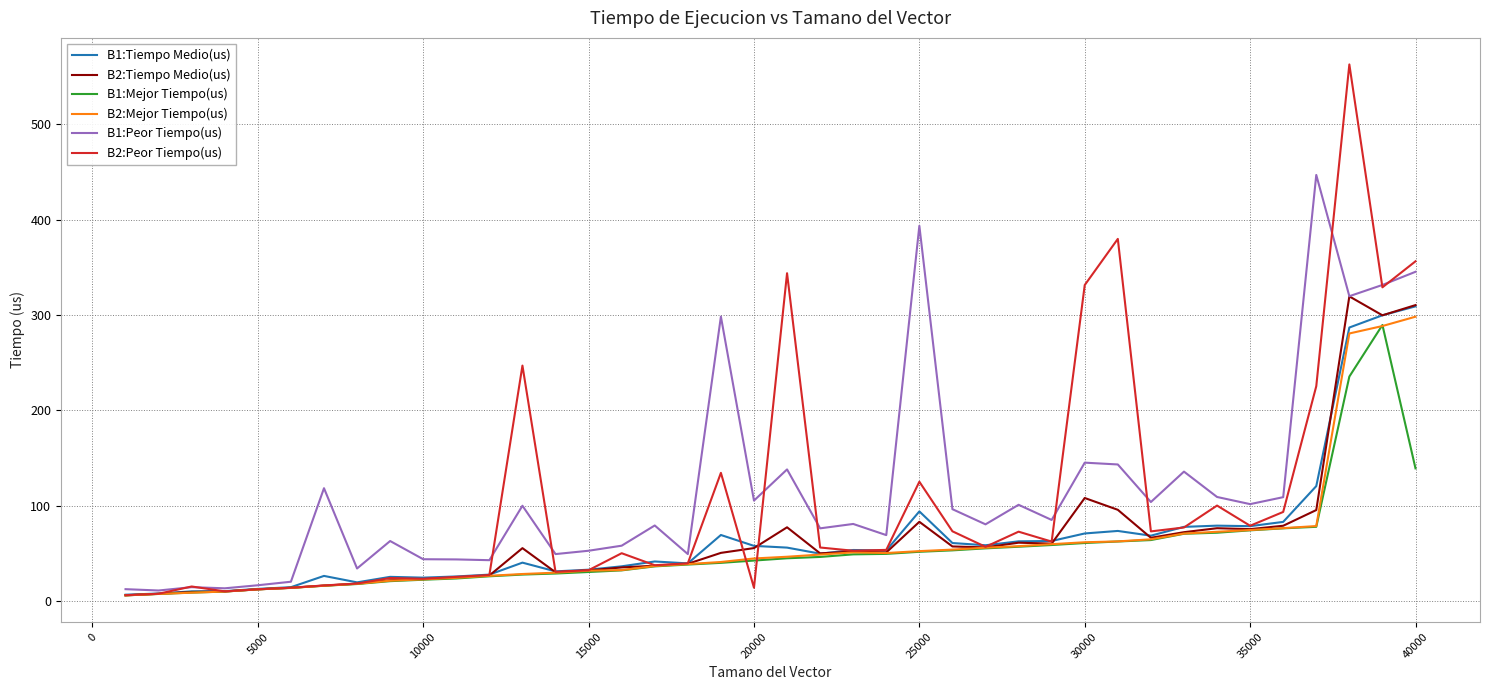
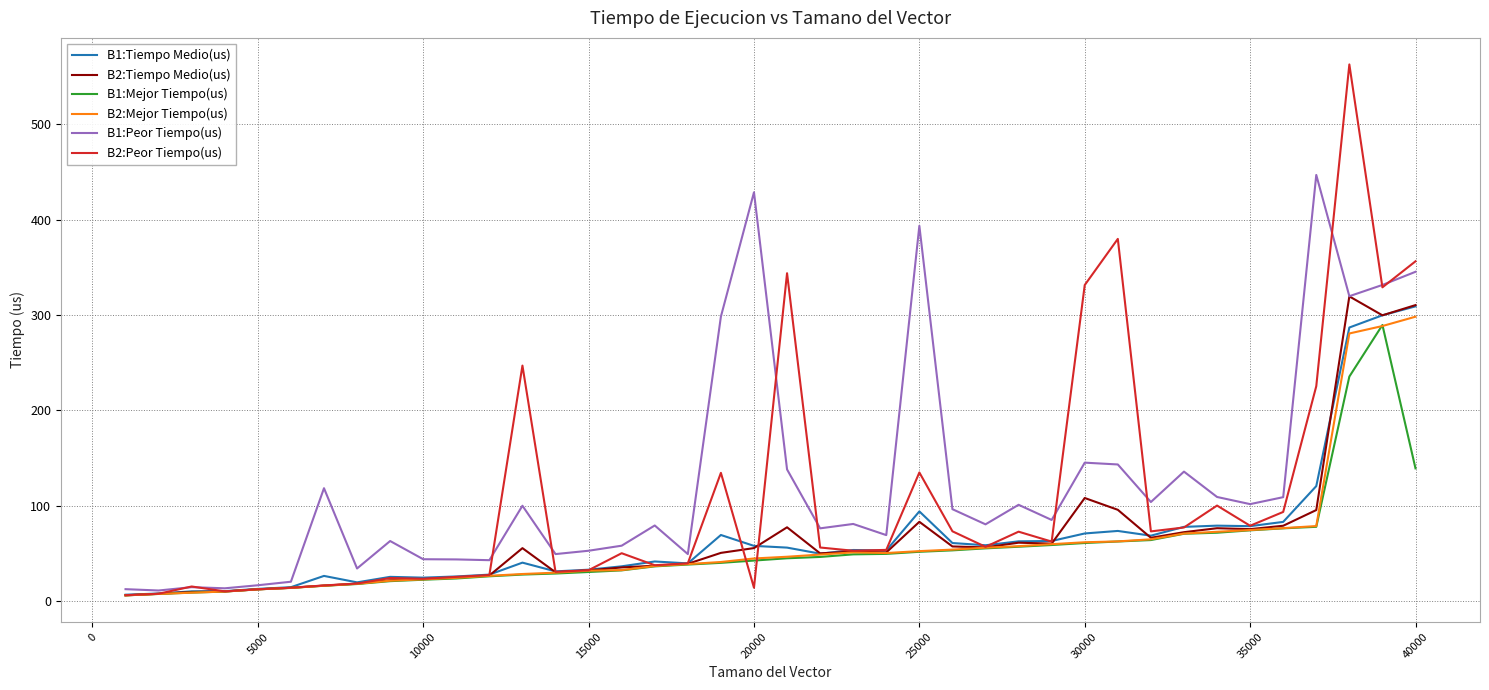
B1:Peor Tiempo(us), 20000: 110 -> 430
B2:Peor Tiempo(us), 25000: 125 -> 135
